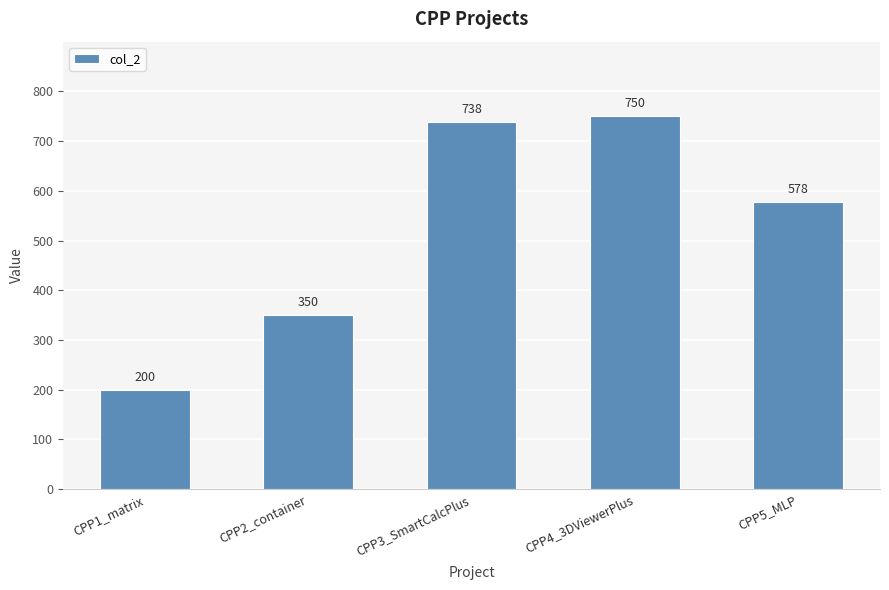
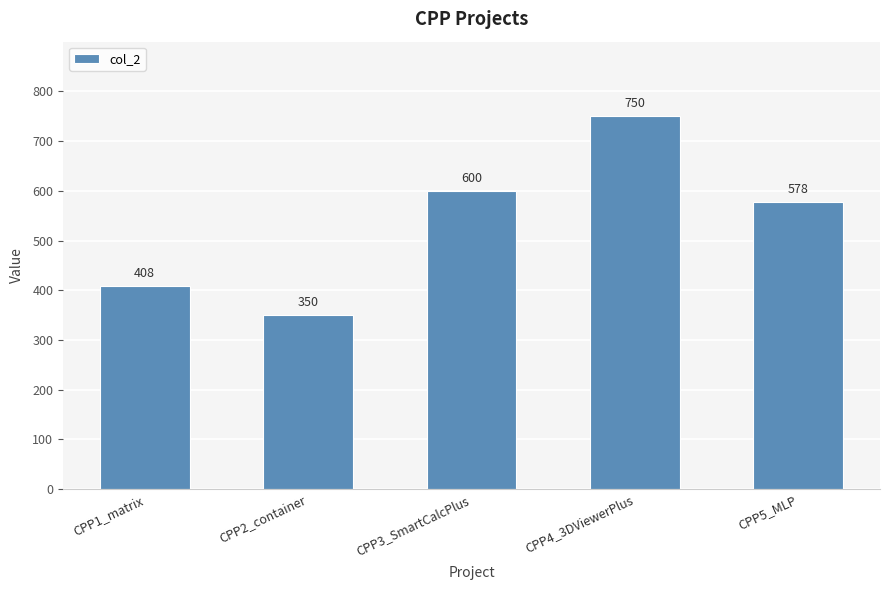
CPP1_matrix: 200 -> 408
CPP3_SmartCalcPlus: 738 -> 600
